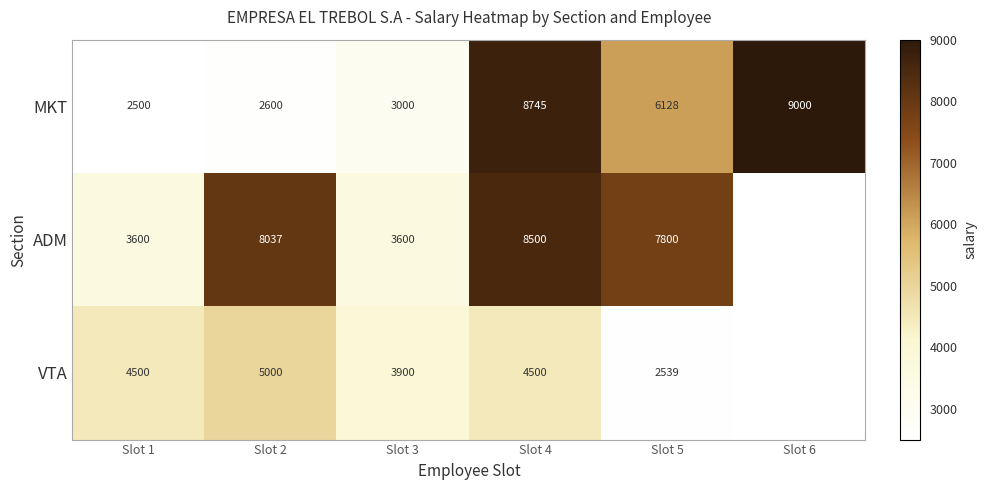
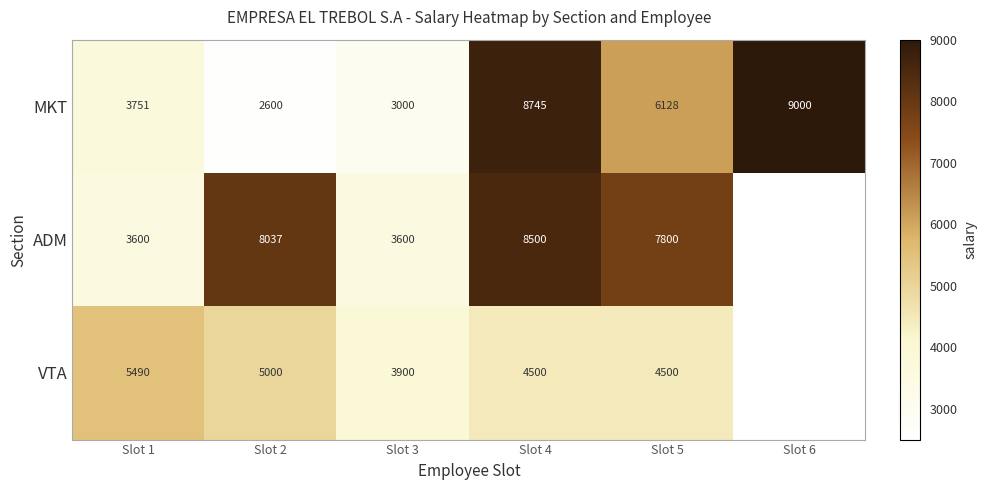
MKT, Slot 1: 2500 -> 3751
VTA, Slot 1: 4500 -> 5490
VTA, Slot 5: 2539 -> 4500
